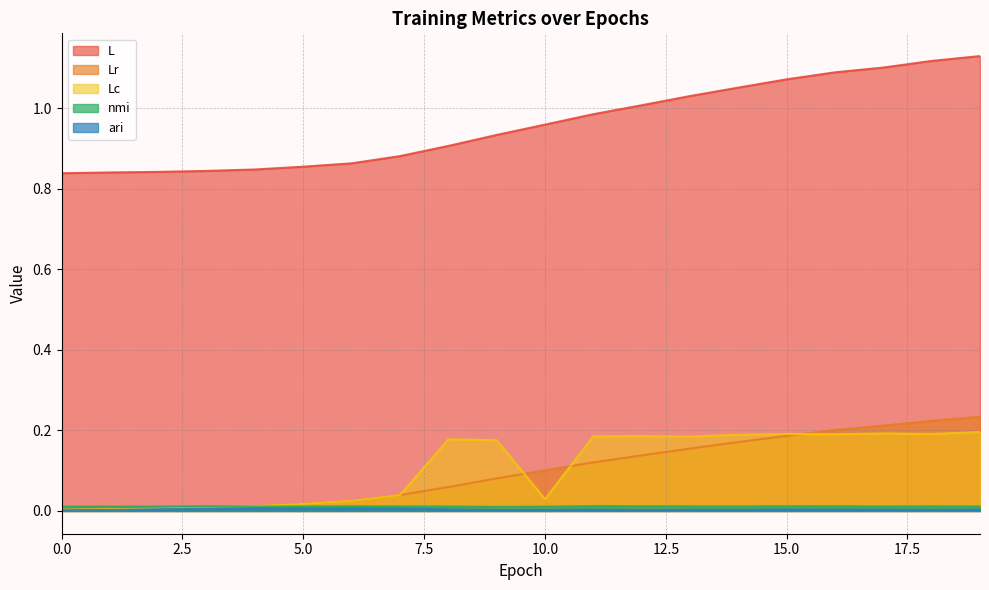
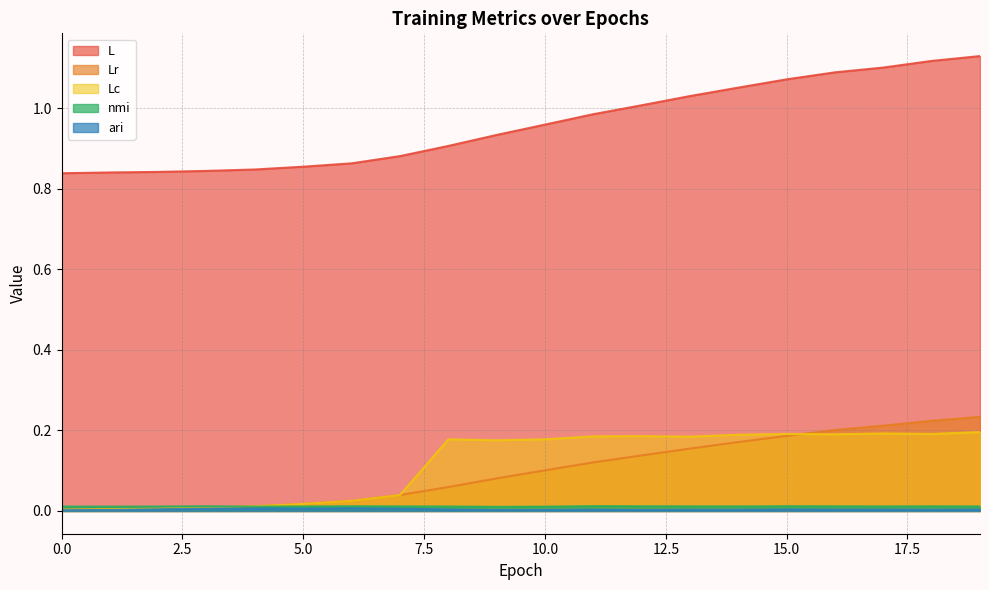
Lc, 10.0: 0.03 -> 0.18
